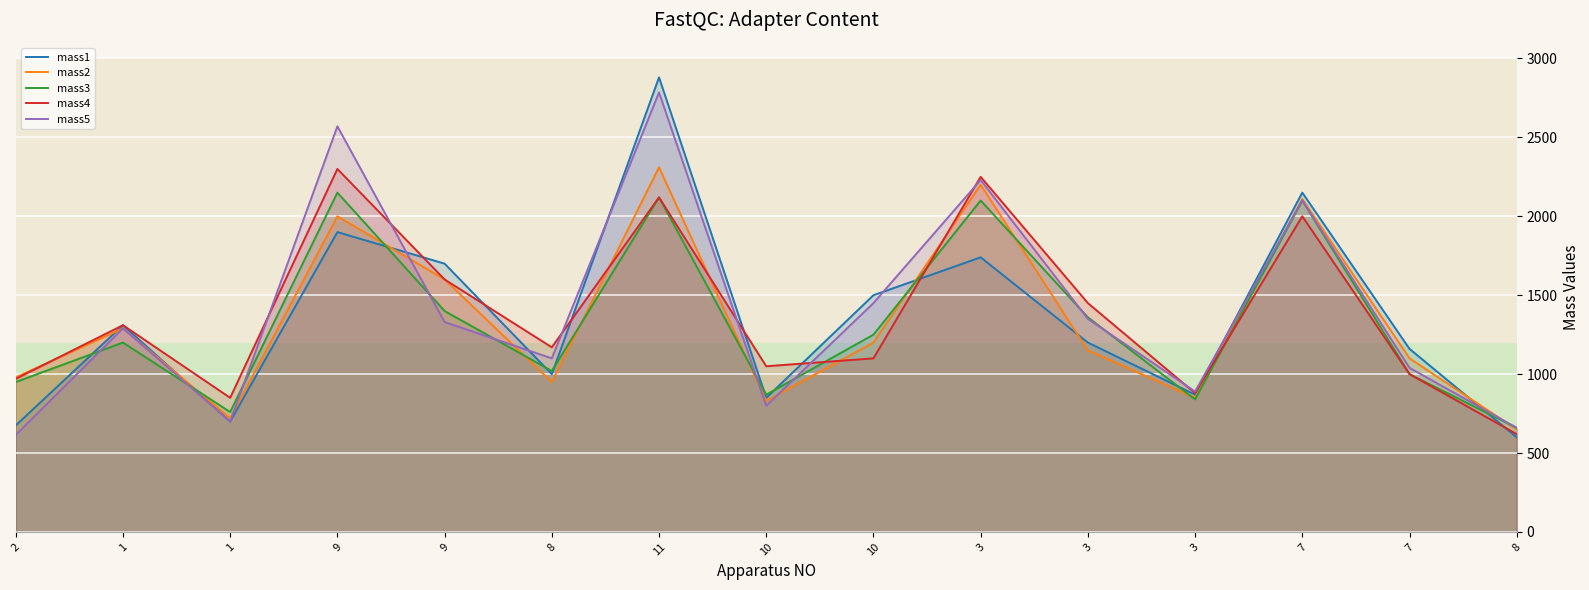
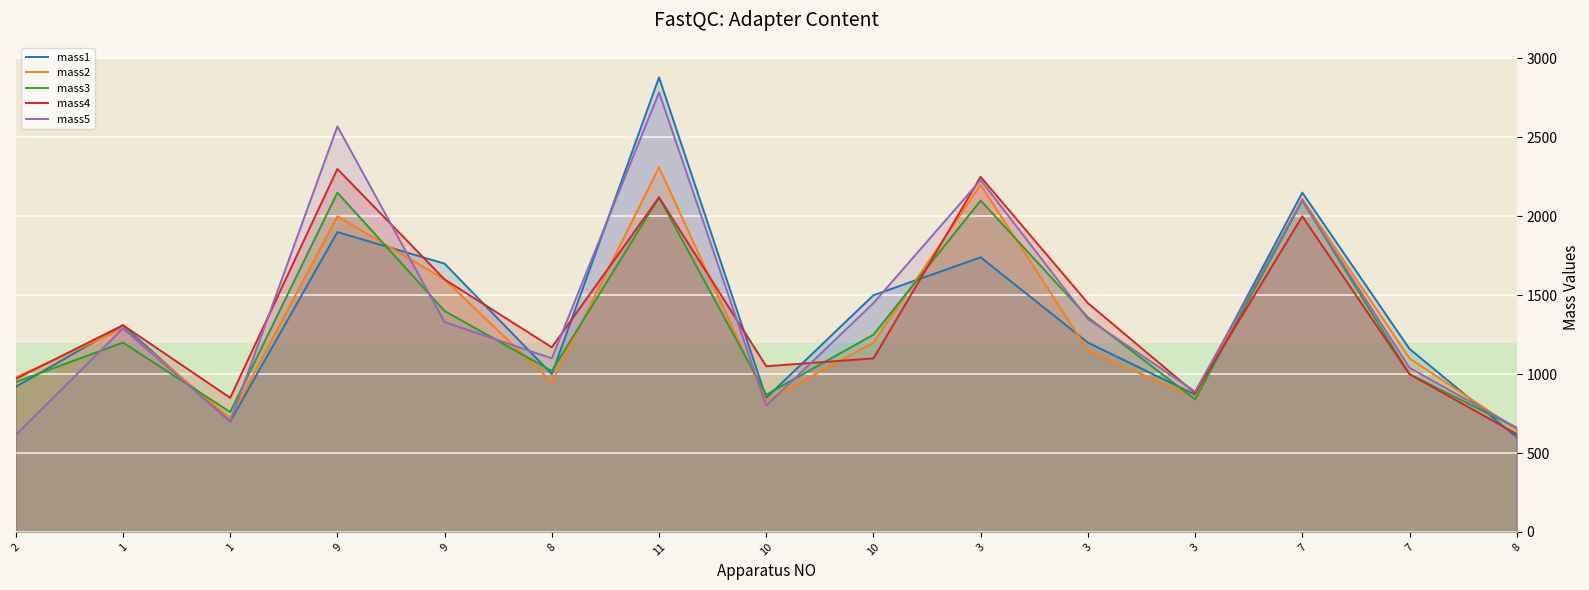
mass1, 2: 680 -> 920
